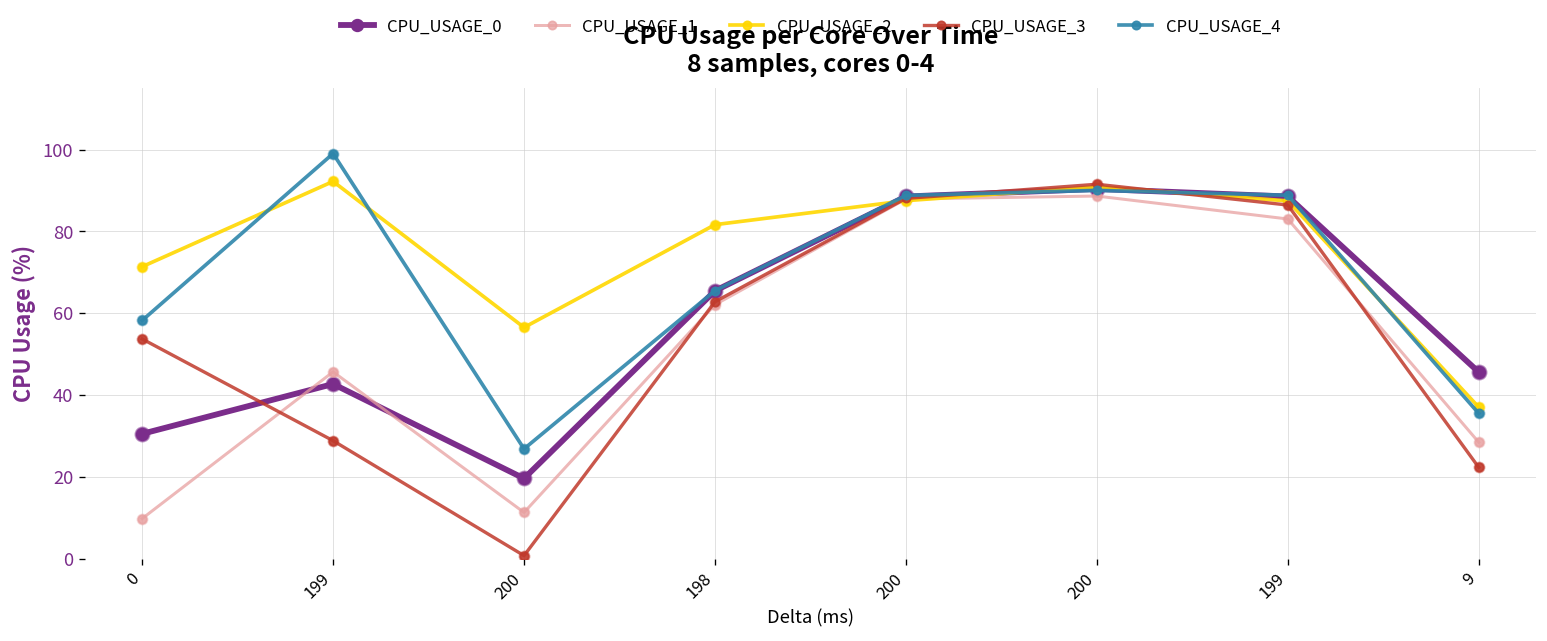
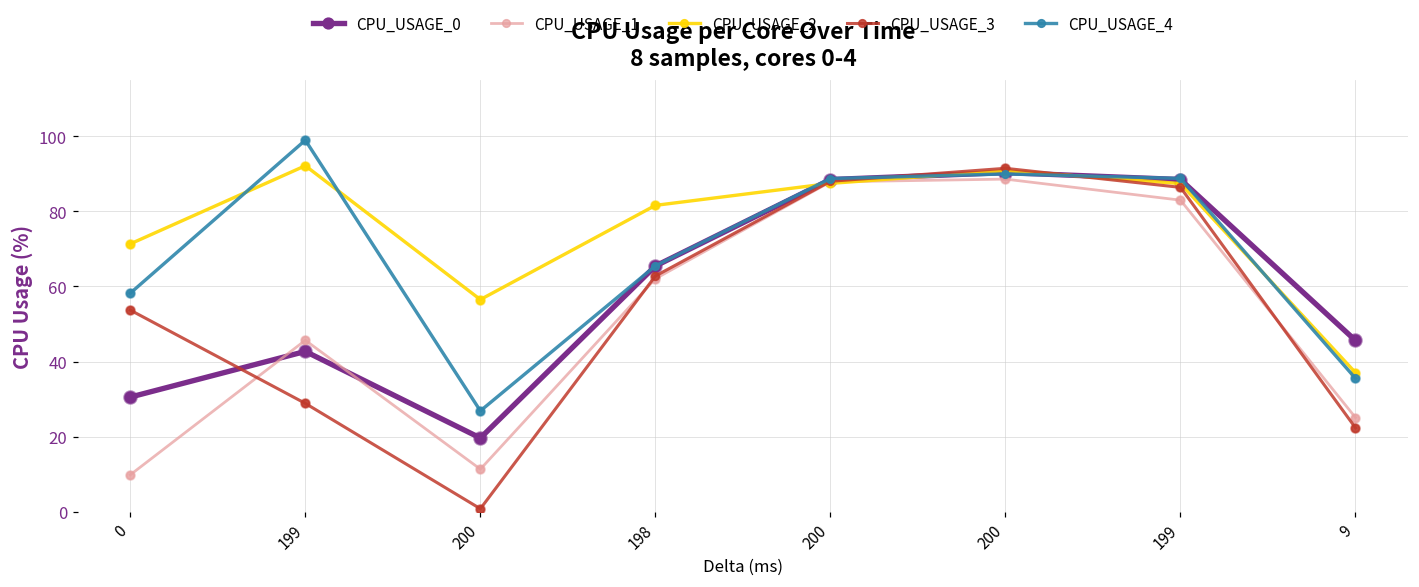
CPU_USAGE_1, 9: 28 -> 25
